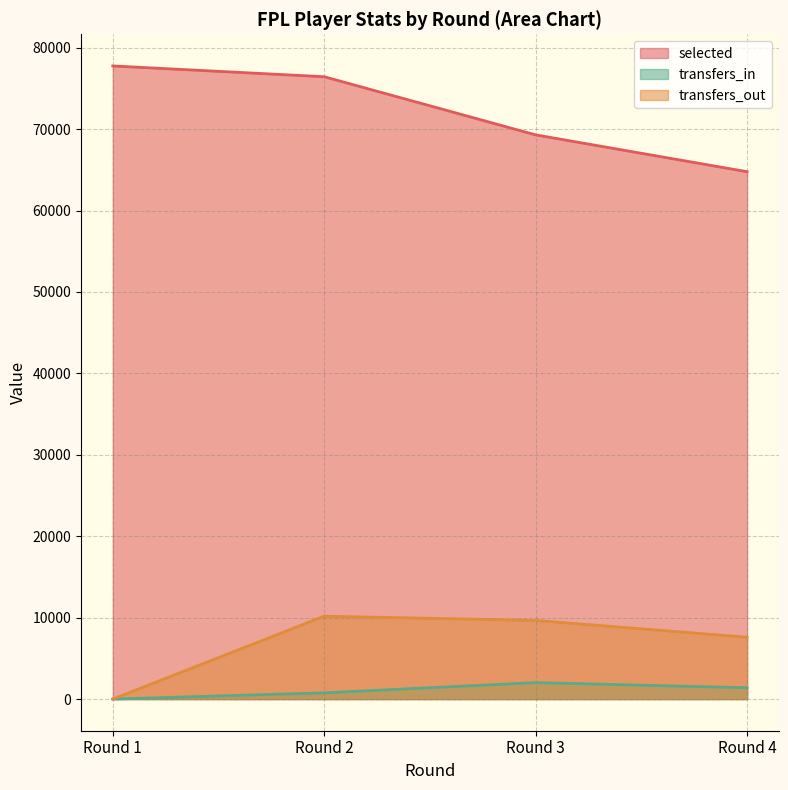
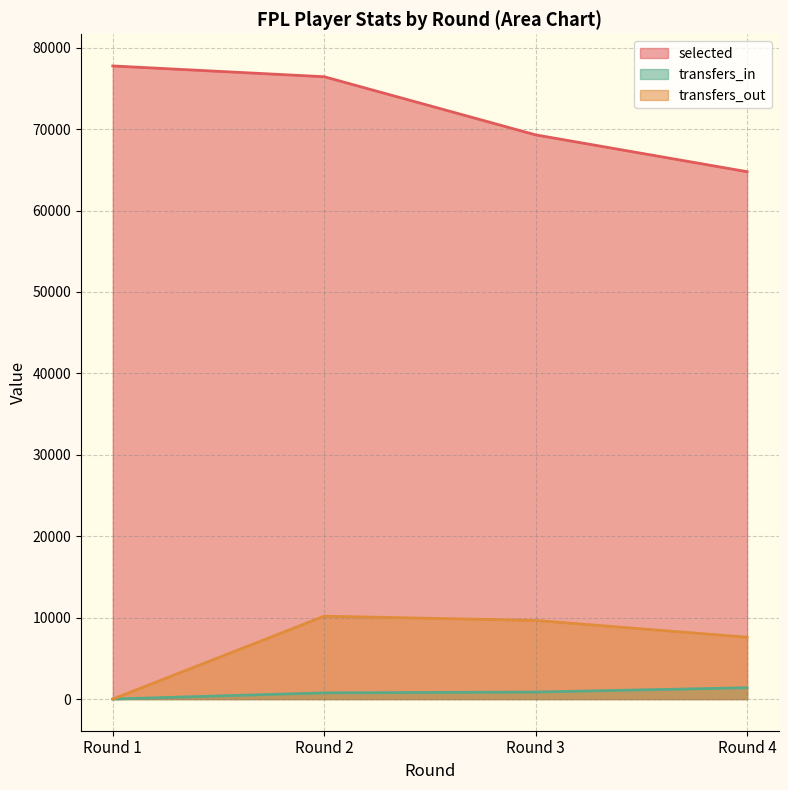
transfers_in, Round 3: 2000 -> 1000
